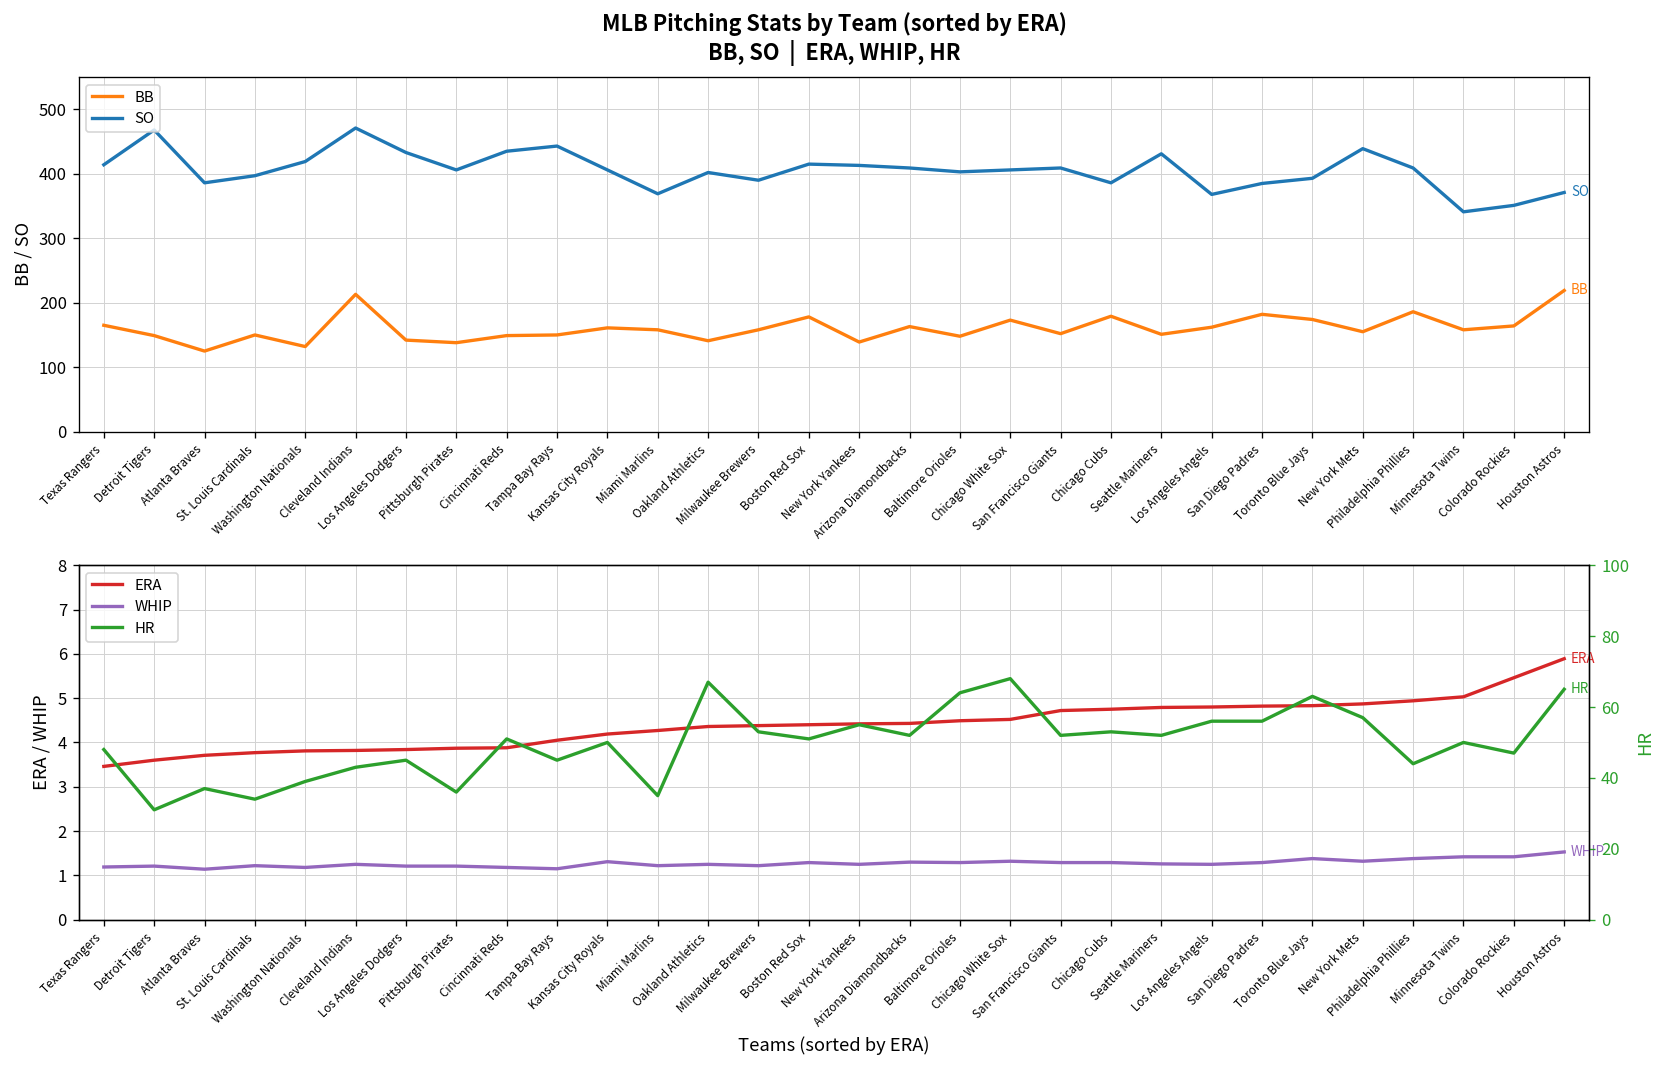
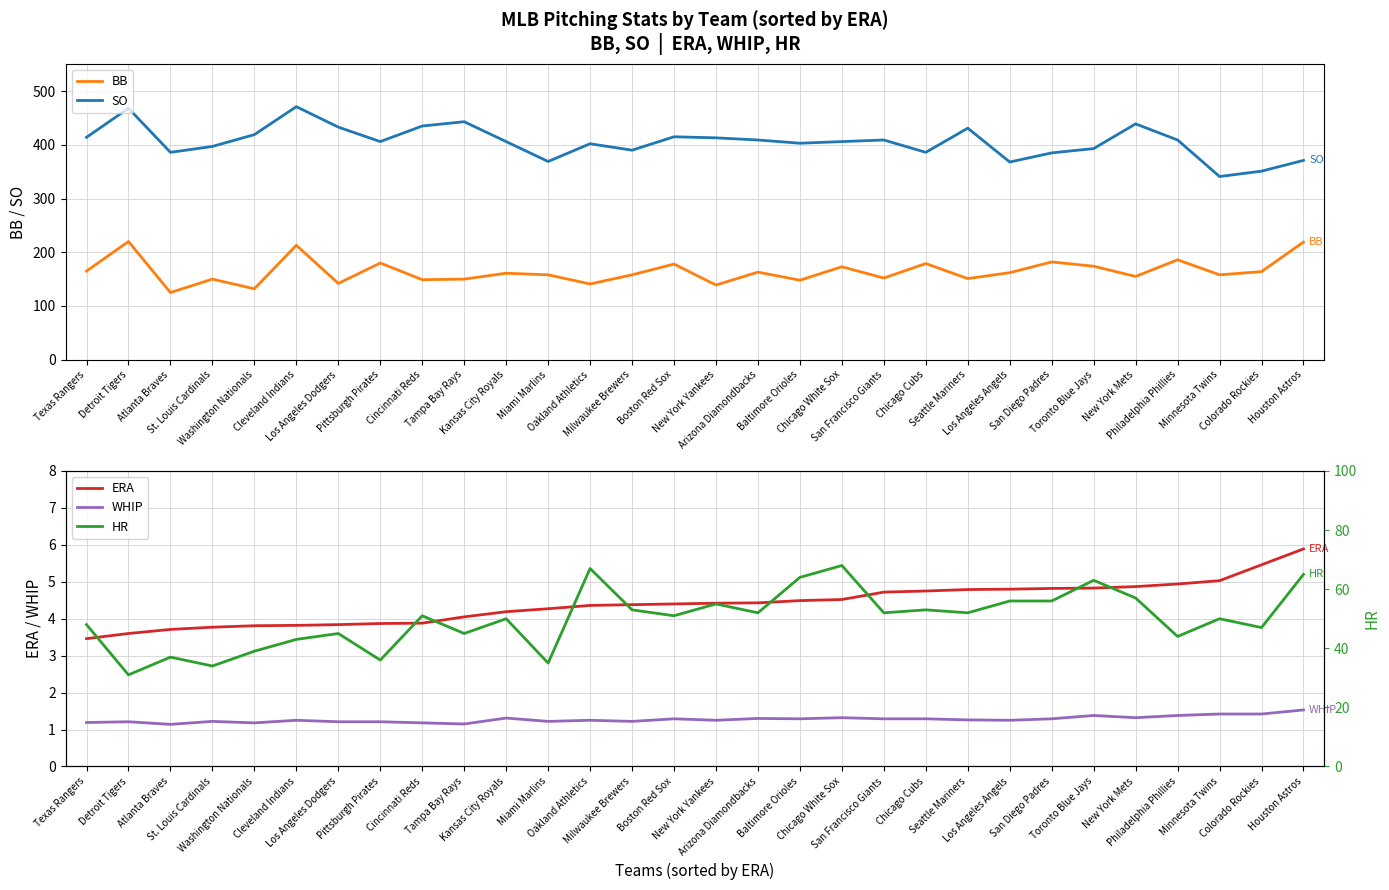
MLB Pitching Stats by Team (sorted by ERA) BB, SO | ERA, WHIP, HR, BB, Detroit Tigers: 150 -> 220
MLB Pitching Stats by Team (sorted by ERA) BB, SO | ERA, WHIP, HR, BB, Pittsburgh Pirates: 140 -> 180
